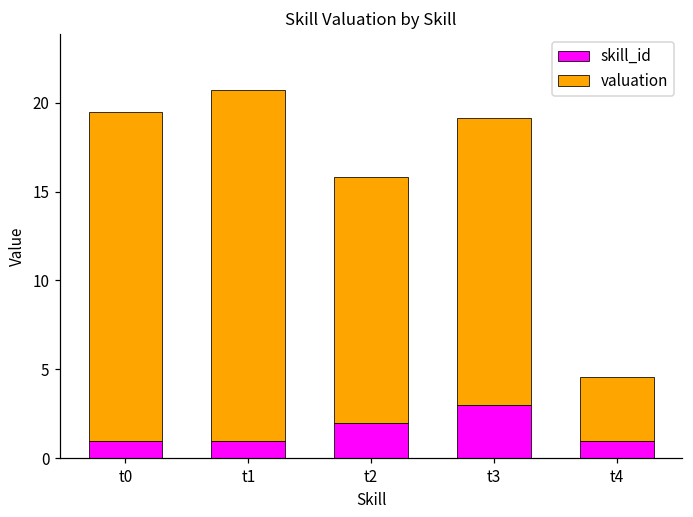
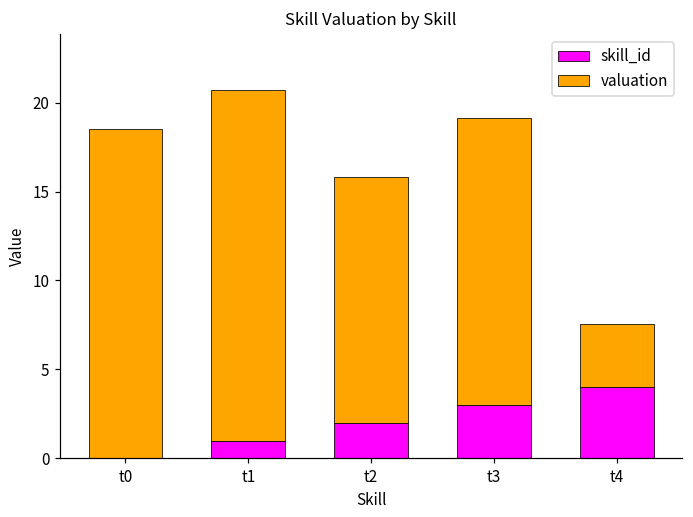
skill_id, t0: 1 -> 0
skill_id, t4: 1 -> 4
